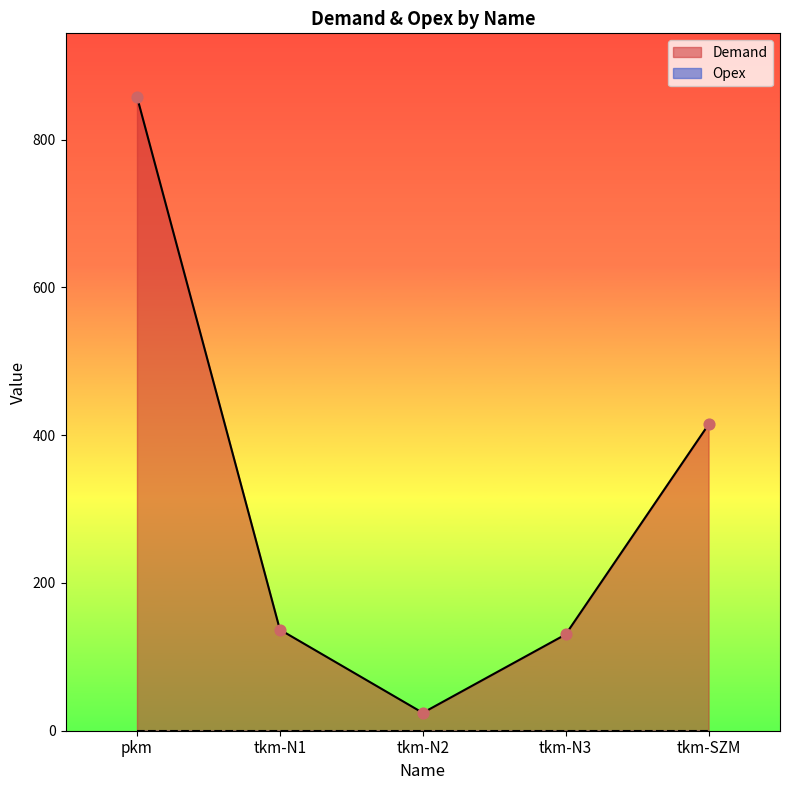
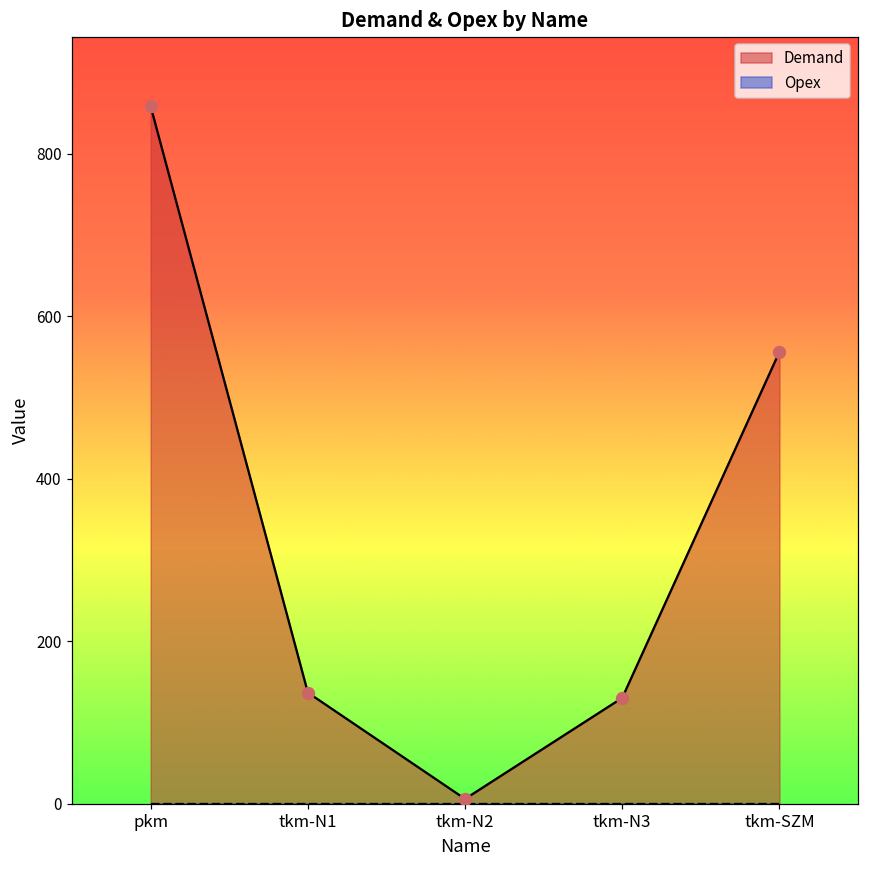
Demand, tkm-N2: 20 -> 10
Demand, tkm-SZM: 410 -> 560
